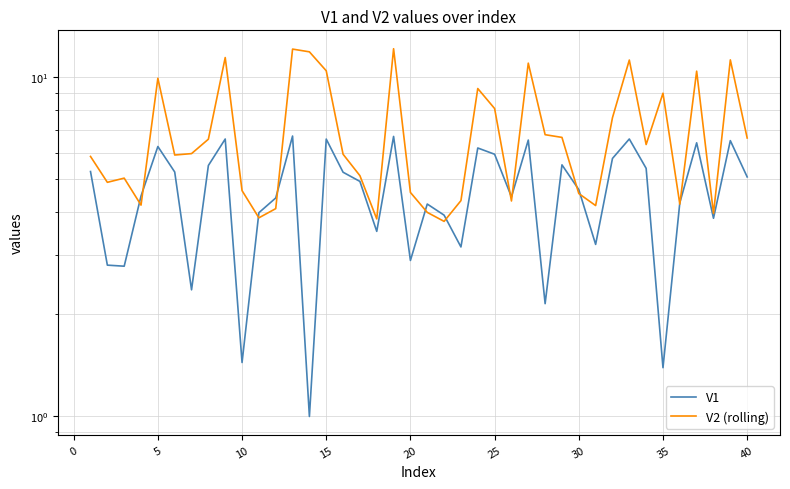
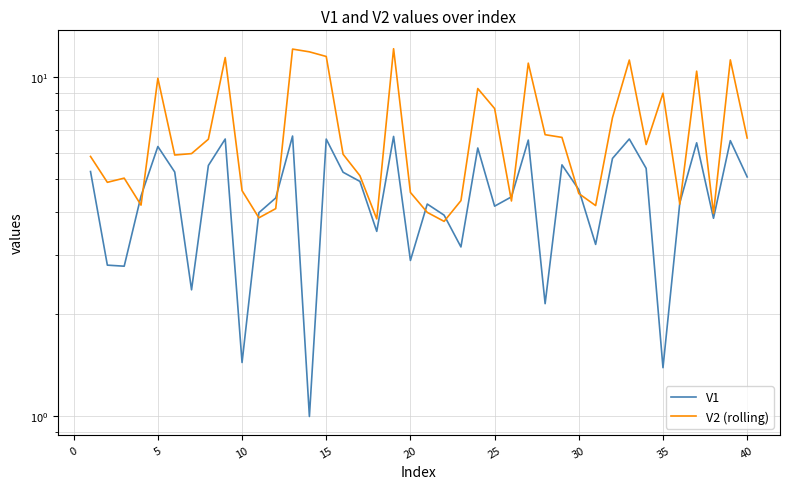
V2 (rolling), 15: 10.5 -> 11.5
V1, 25: 5.9 -> 4.2
